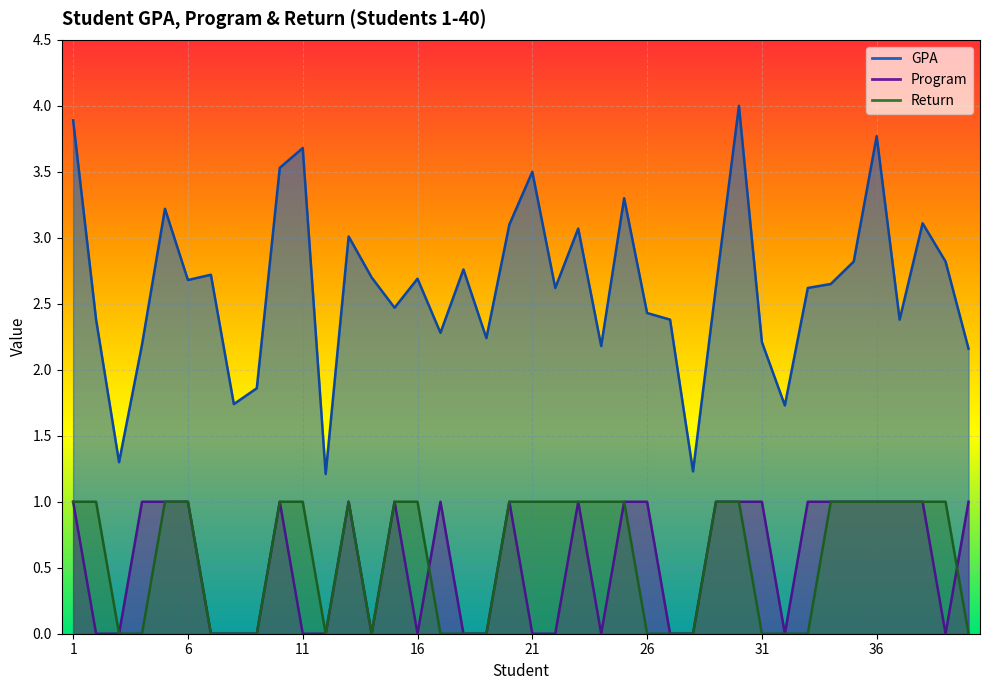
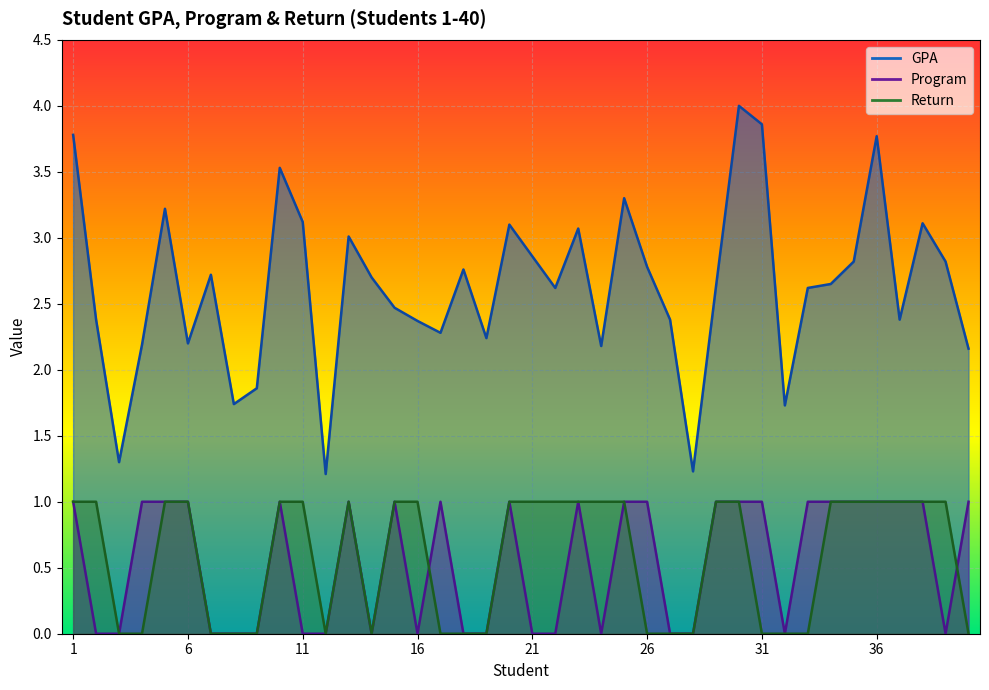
GPA, 1: 3.89 -> 3.78
GPA, 6: 2.68 -> 2.20
GPA, 11: 3.68 -> 3.12
GPA, 16: 2.69 -> 2.37
GPA, 21: 3.50 -> 2.86
GPA, 26: 2.43 -> 2.78
GPA, 31: 2.21 -> 3.86
